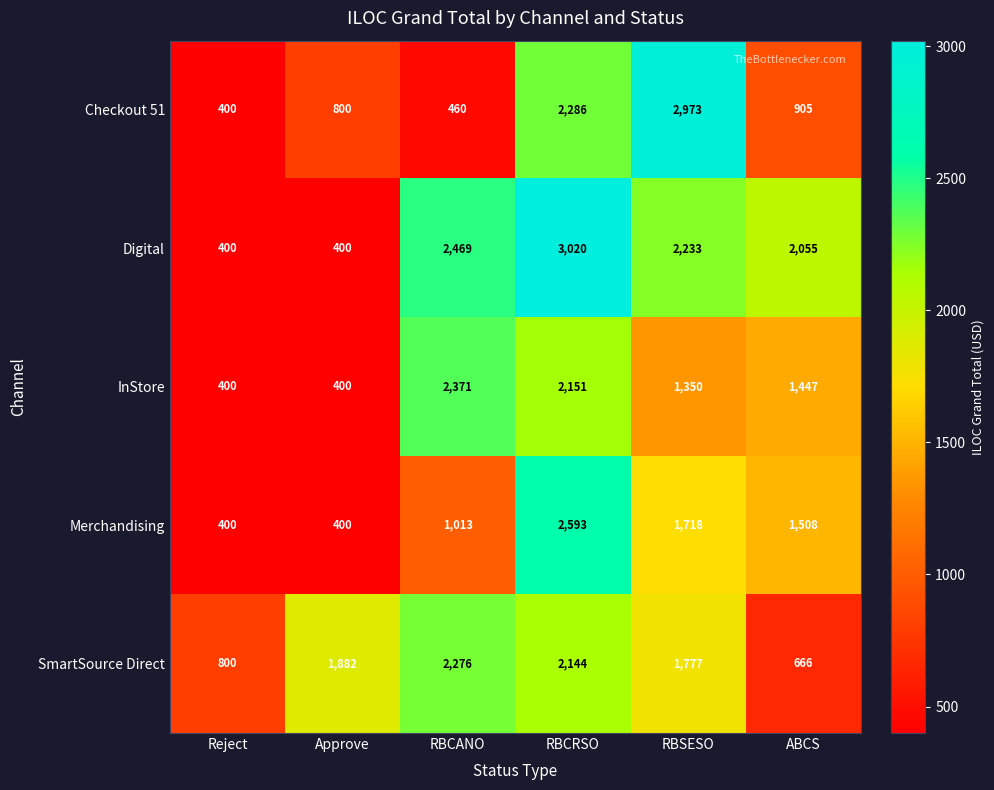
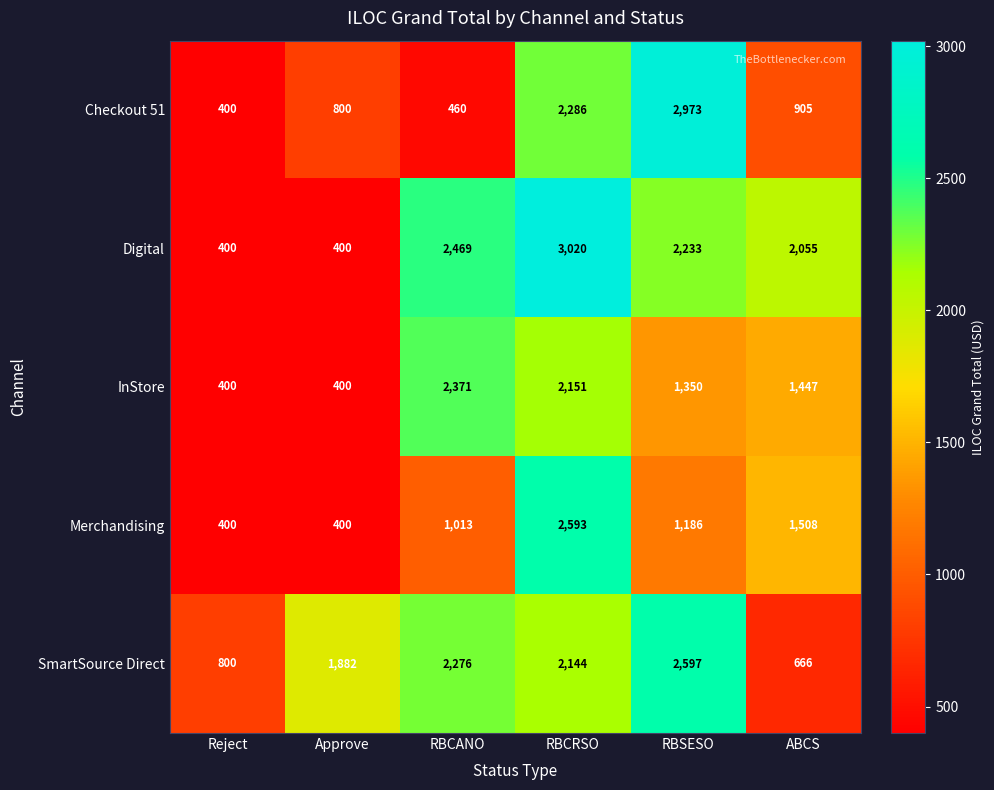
Merchandising, RBSESO: 1,718 -> 1,186
SmartSource Direct, RBSESO: 1,777 -> 2,597
